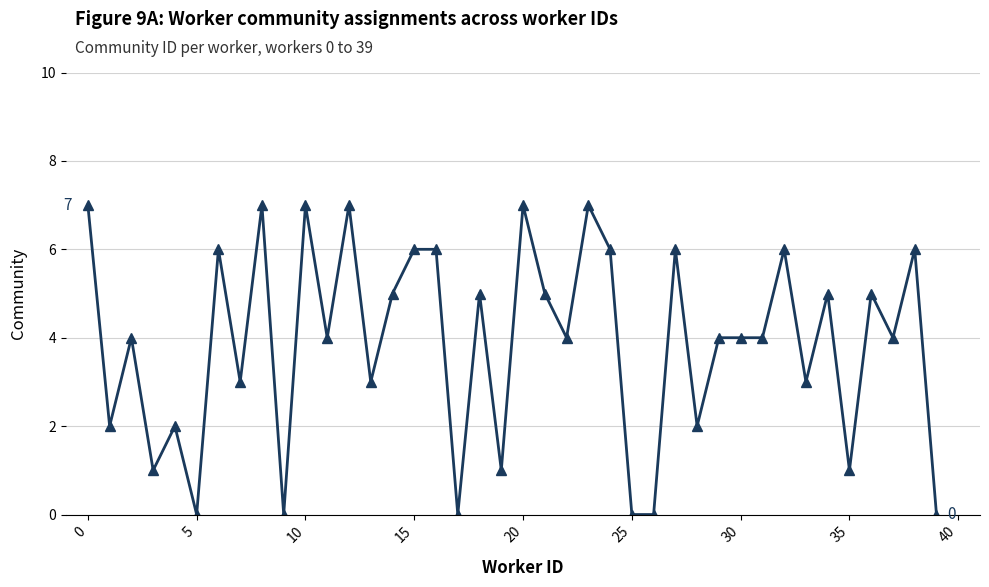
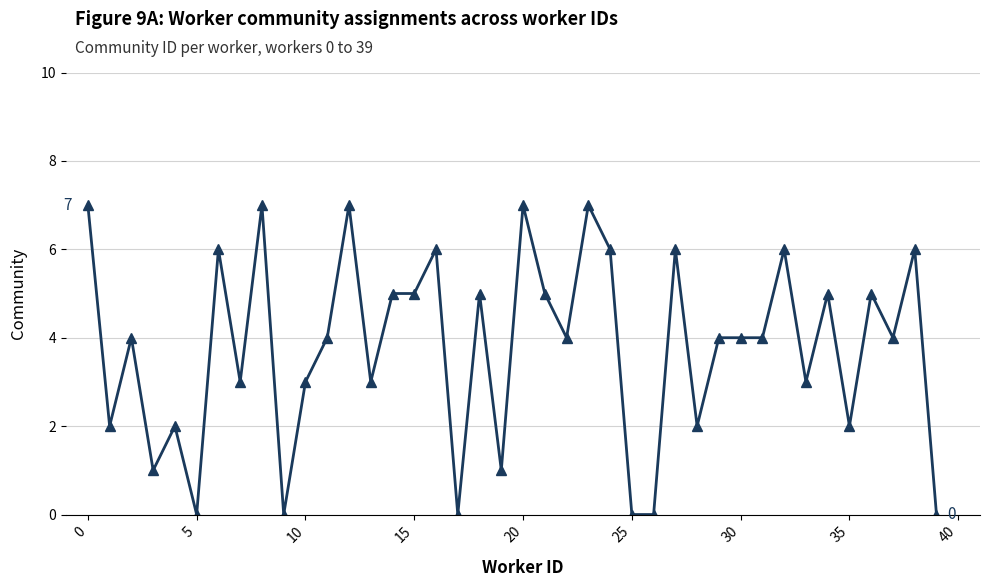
10: 7 -> 3
15: 6 -> 5
35: 1 -> 2
